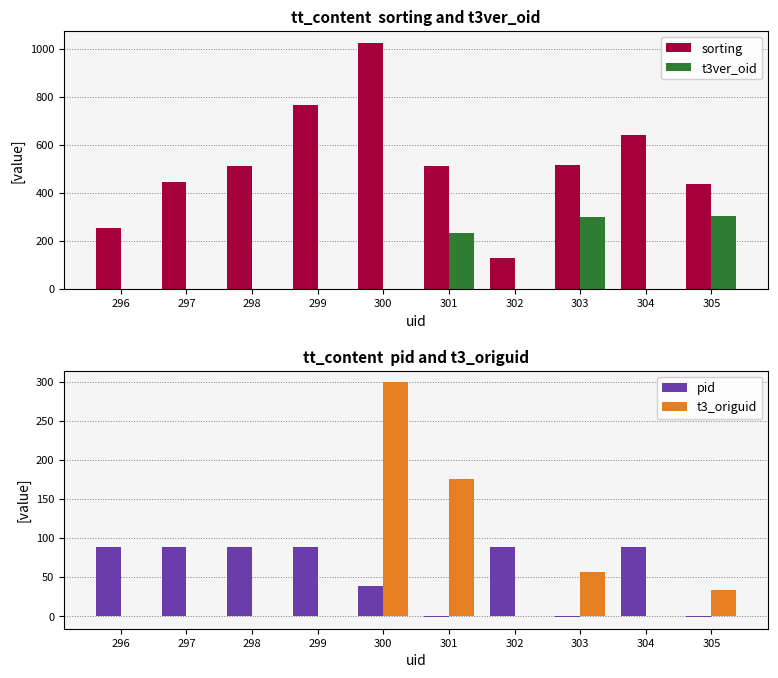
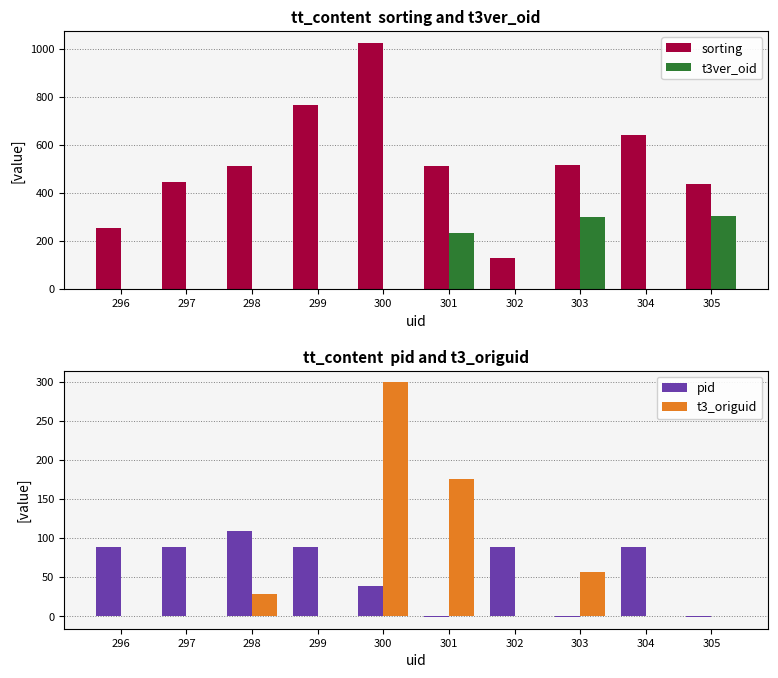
tt_content pid and t3_origuid, pid, 298: 90 -> 110
tt_content pid and t3_origuid, t3_origuid, 298: 0 -> 30
tt_content pid and t3_origuid, t3_origuid, 305: 30 -> 0
